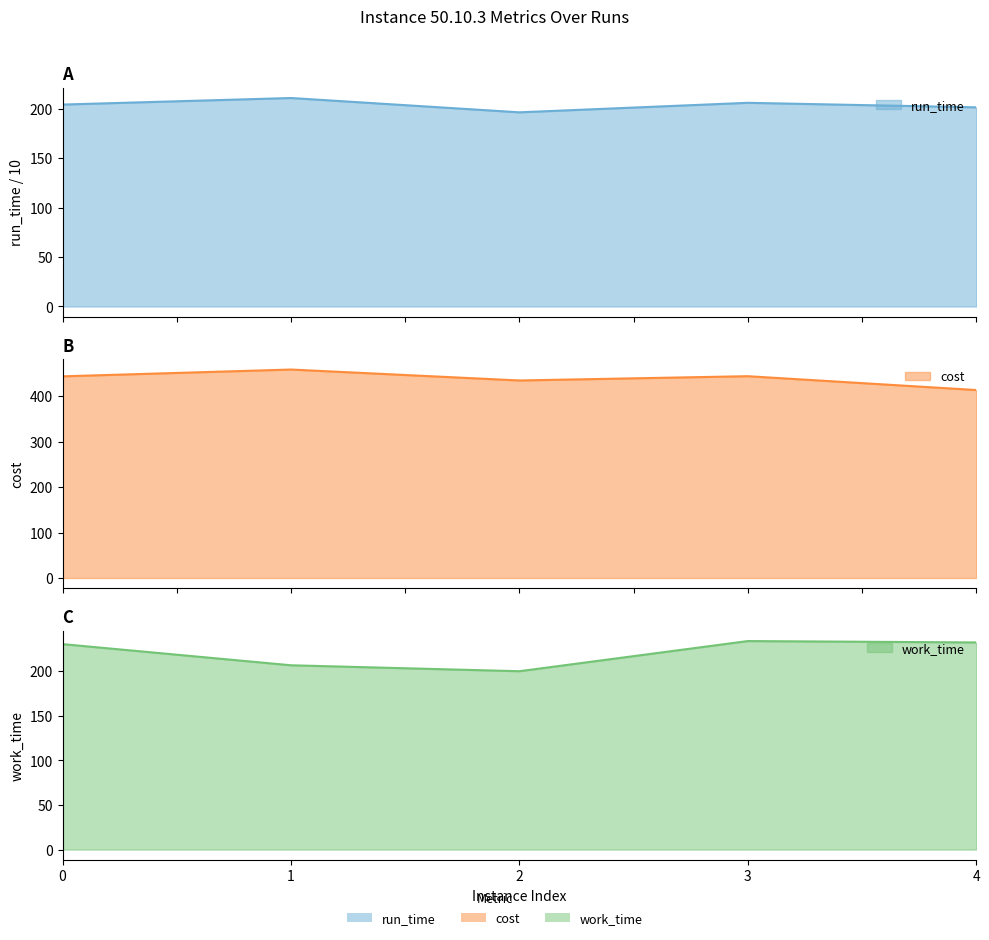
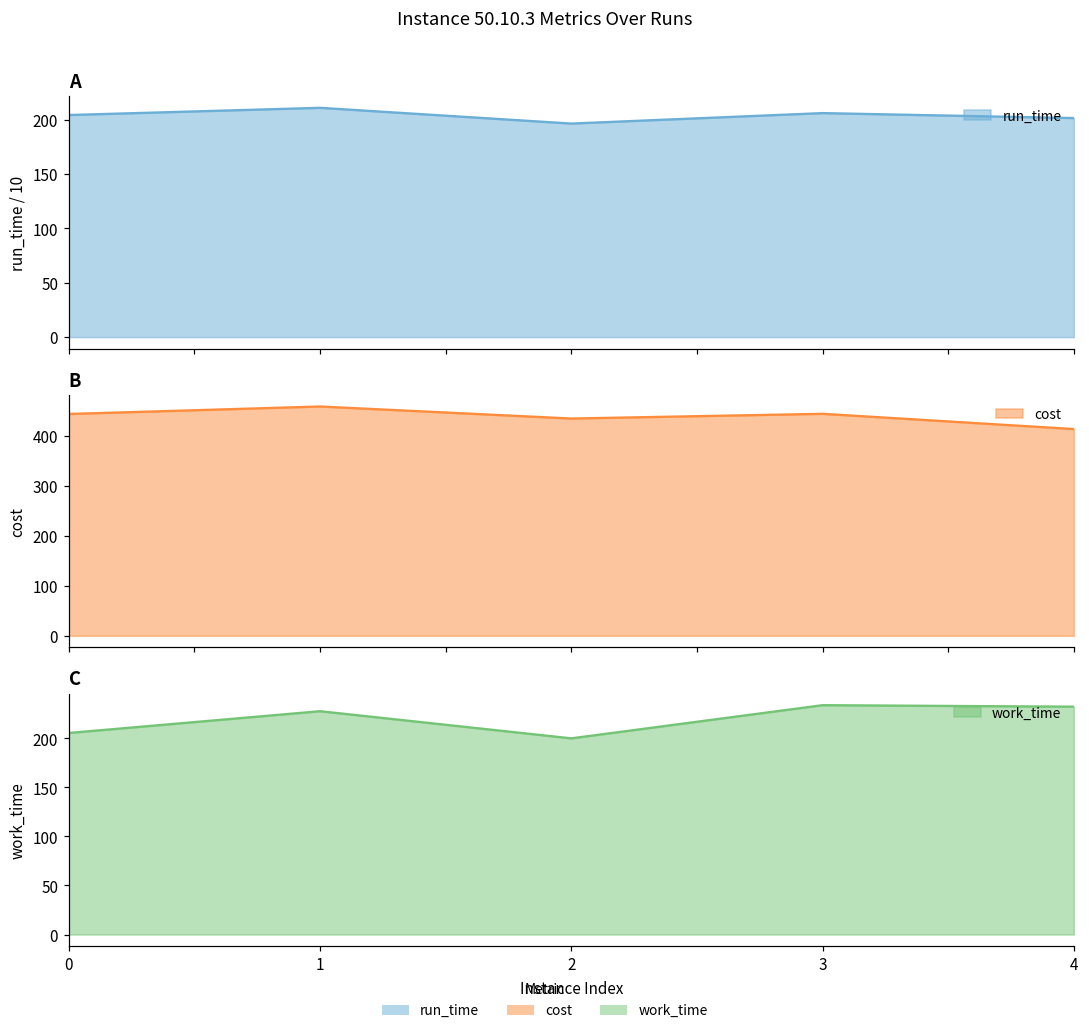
C, 0: 230 -> 210
C, 1: 210 -> 230
